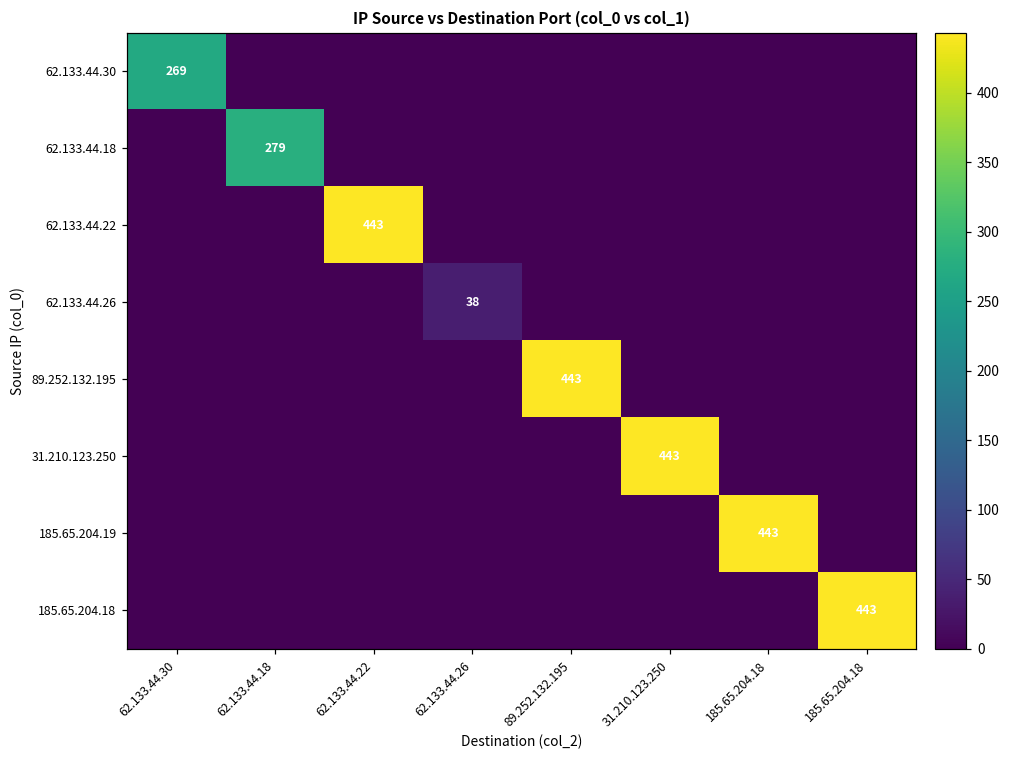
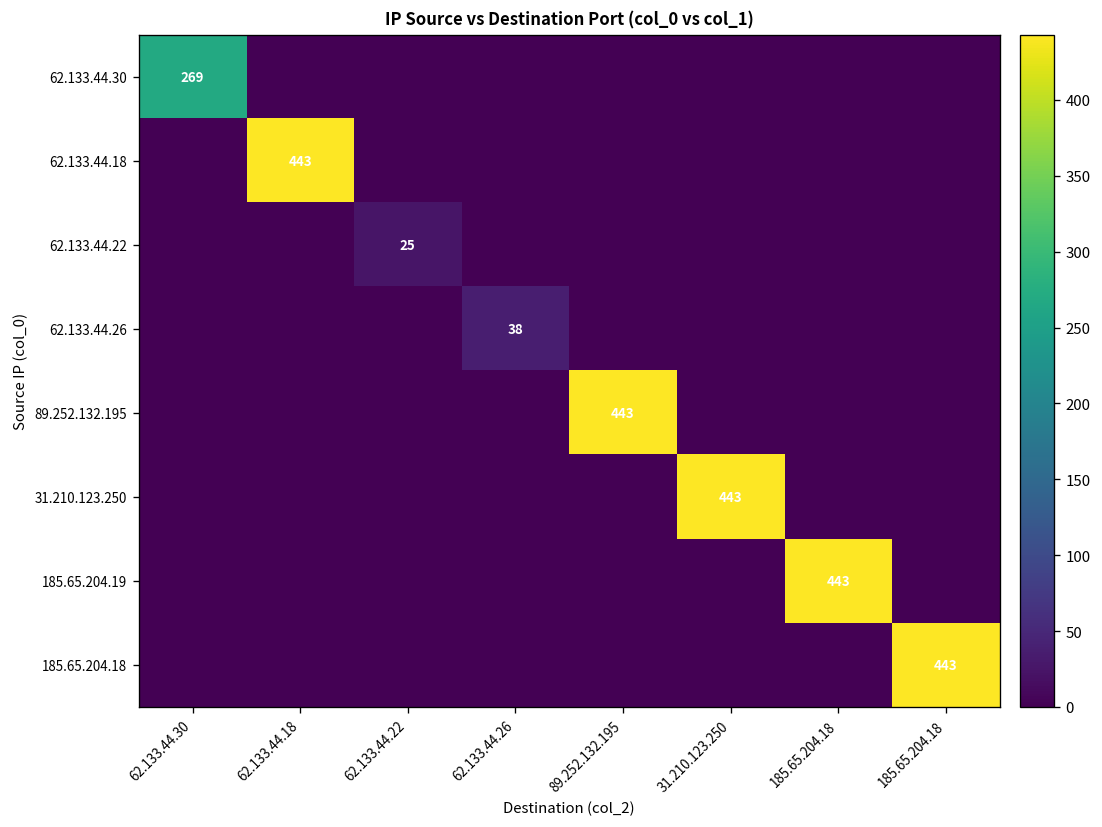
62.133.44.18, 62.133.44.18: 279 -> 443
62.133.44.22, 62.133.44.22: 443 -> 25
